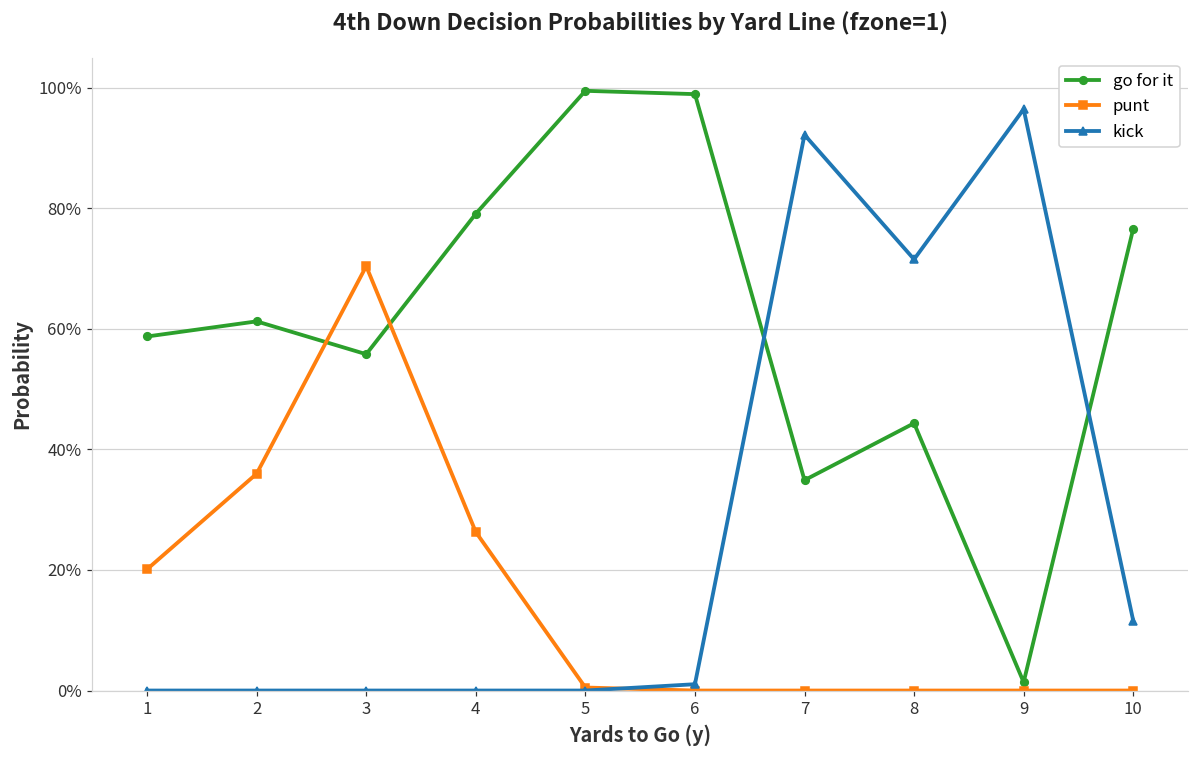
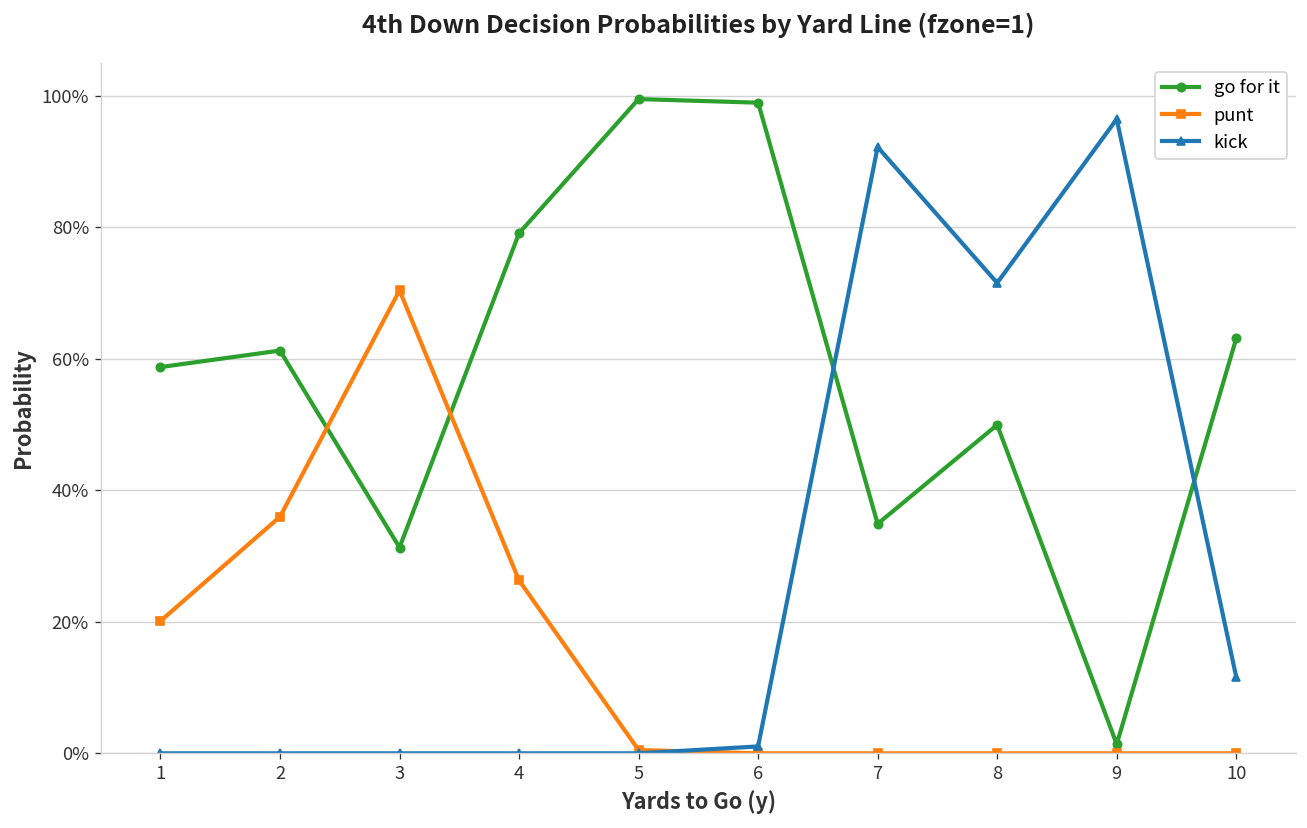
go for it, 3: 56% -> 31%
go for it, 8: 44% -> 50%
go for it, 10: 77% -> 63%
